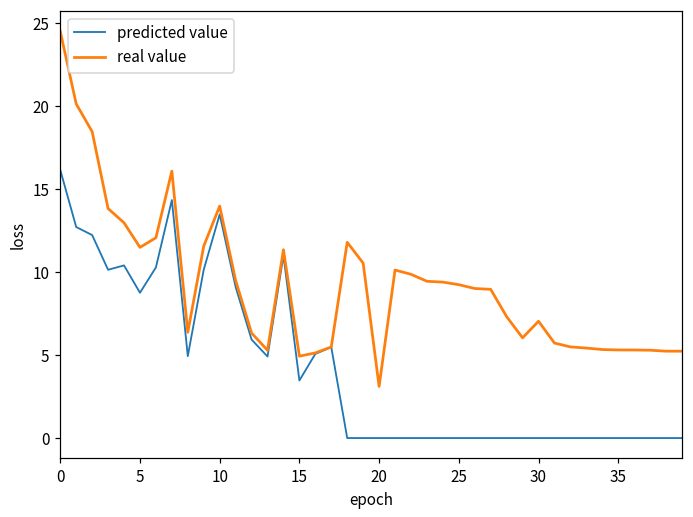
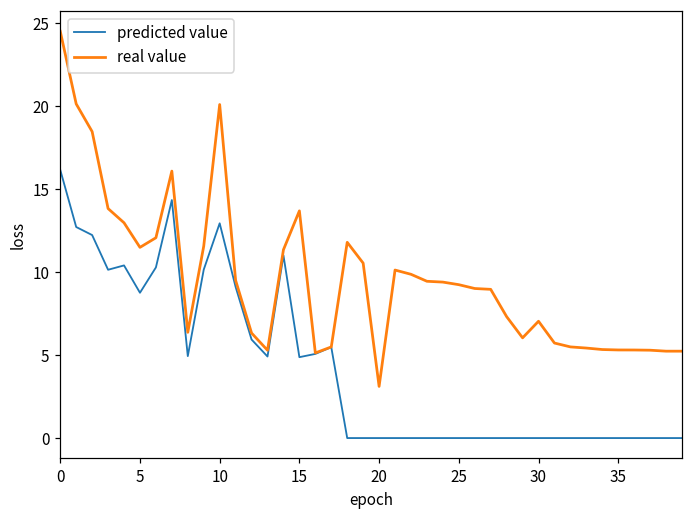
predicted value, 10: 13.5 -> 12.9
real value, 10: 14.0 -> 20.1
predicted value, 15: 3.5 -> 4.9
real value, 15: 4.9 -> 13.7
